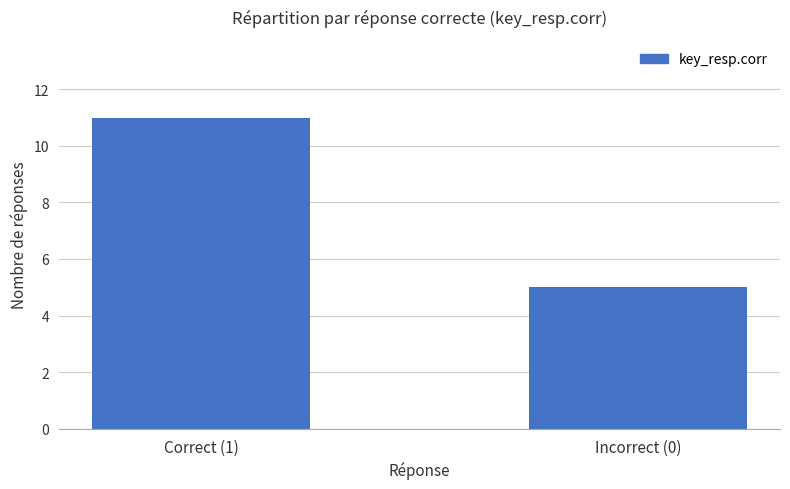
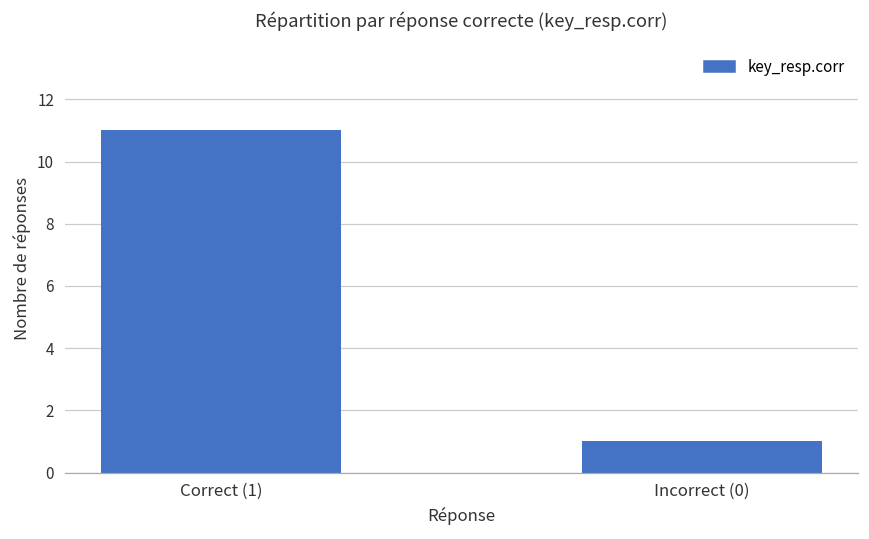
Incorrect (0): 5 -> 1
